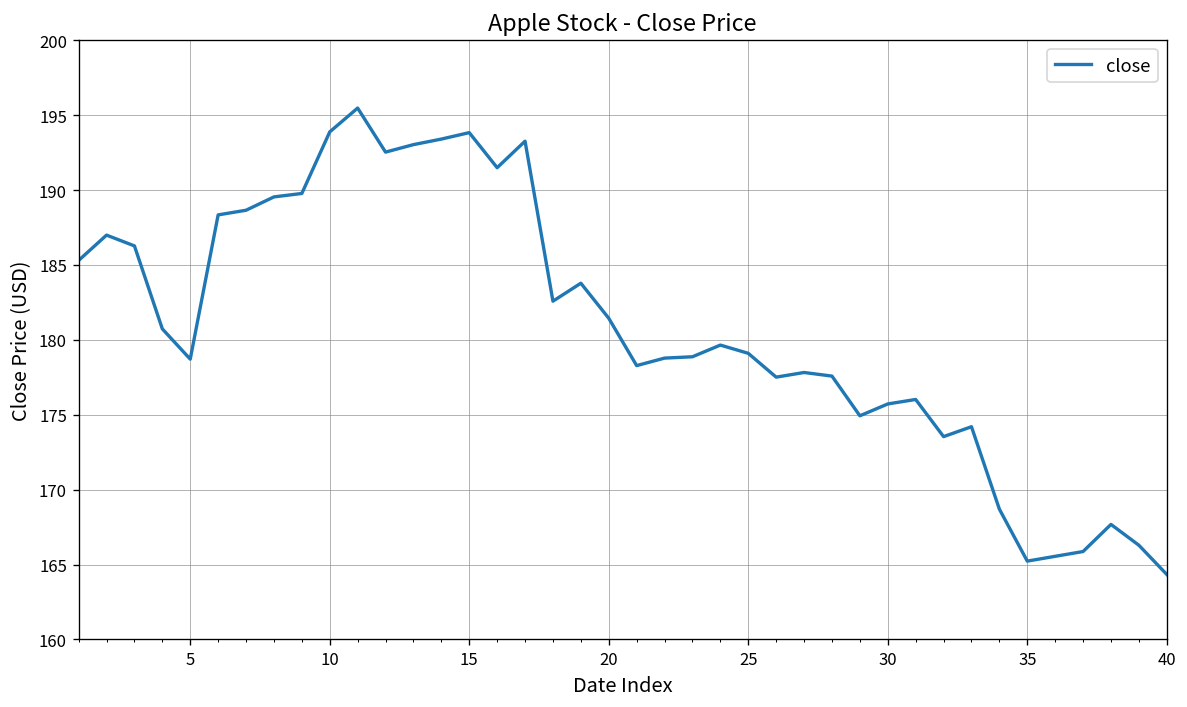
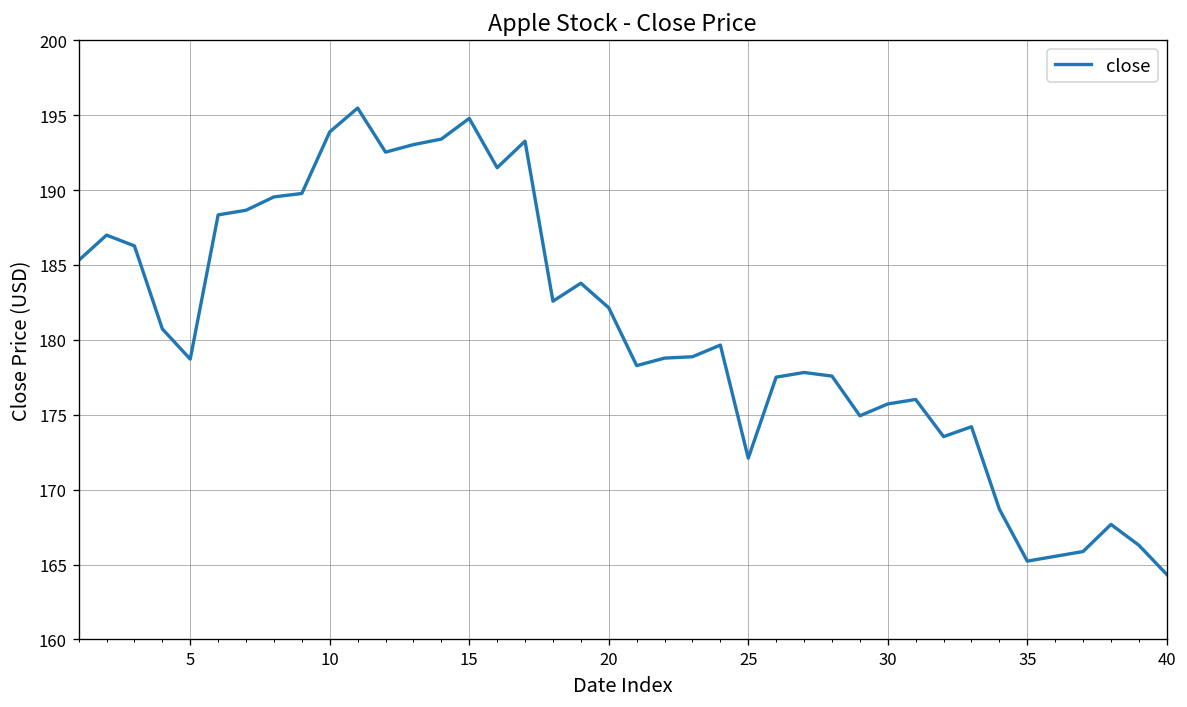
15: 193.8 -> 194.8
20: 181.4 -> 182.1
25: 179.1 -> 172.1
